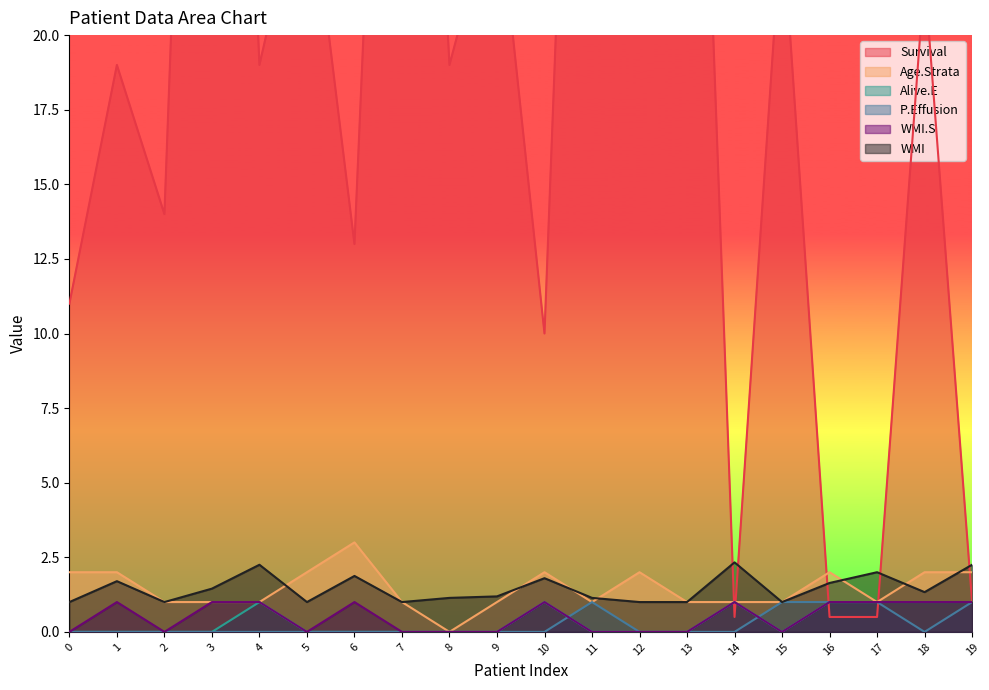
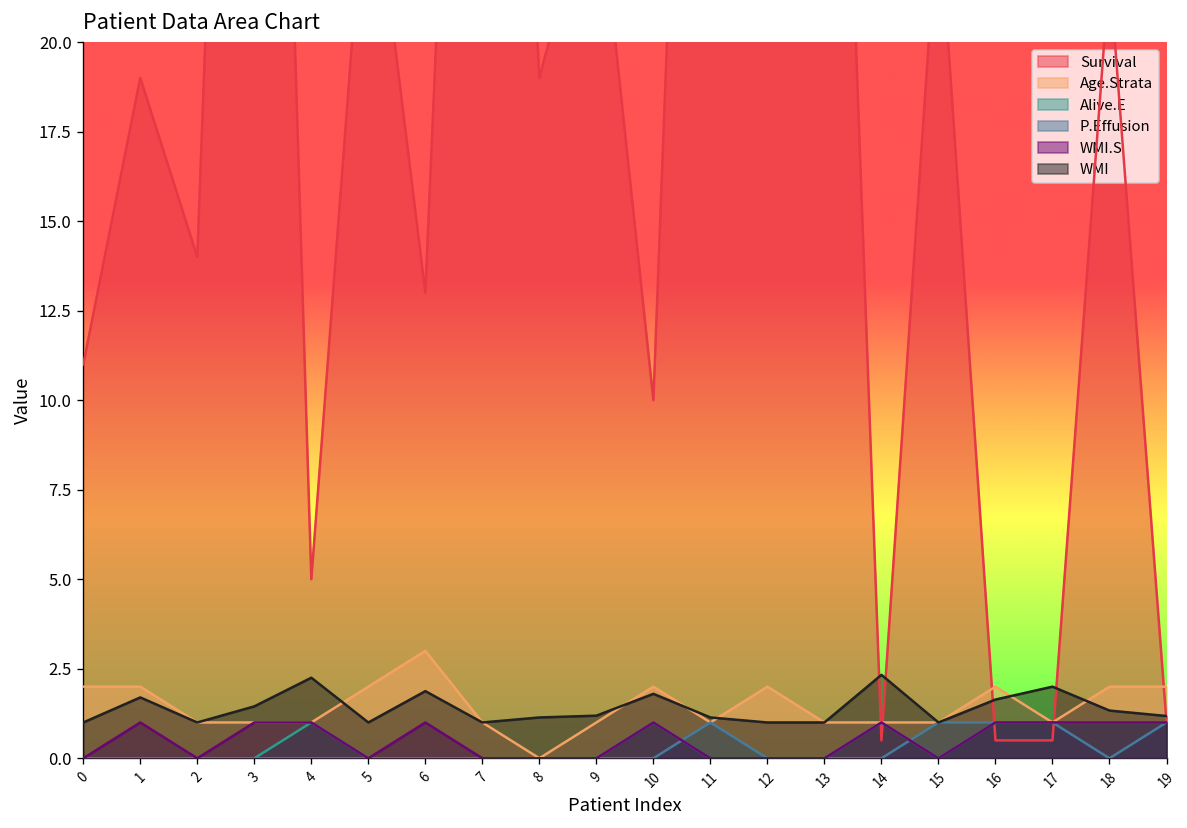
Survival, 4: 19 -> 5
WMI, 19: 2.3 -> 1.2
